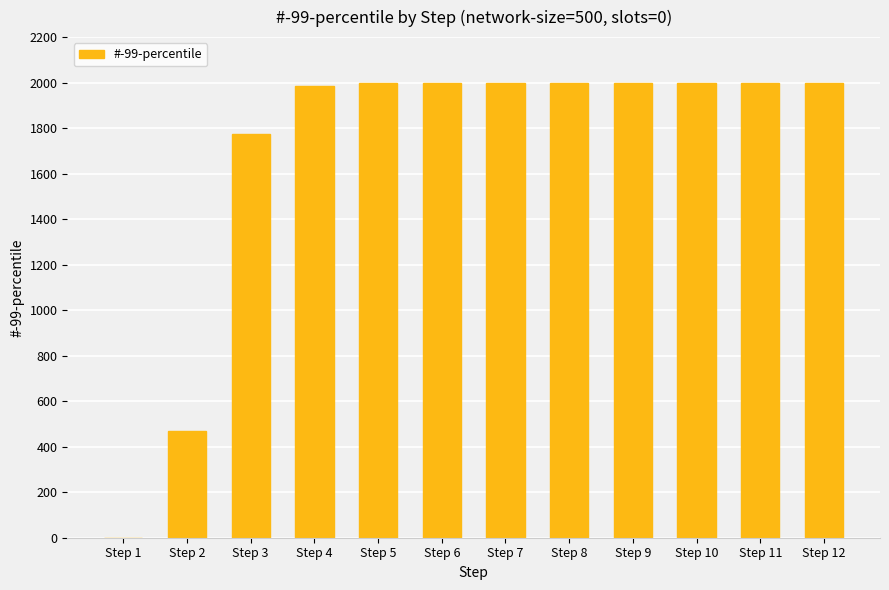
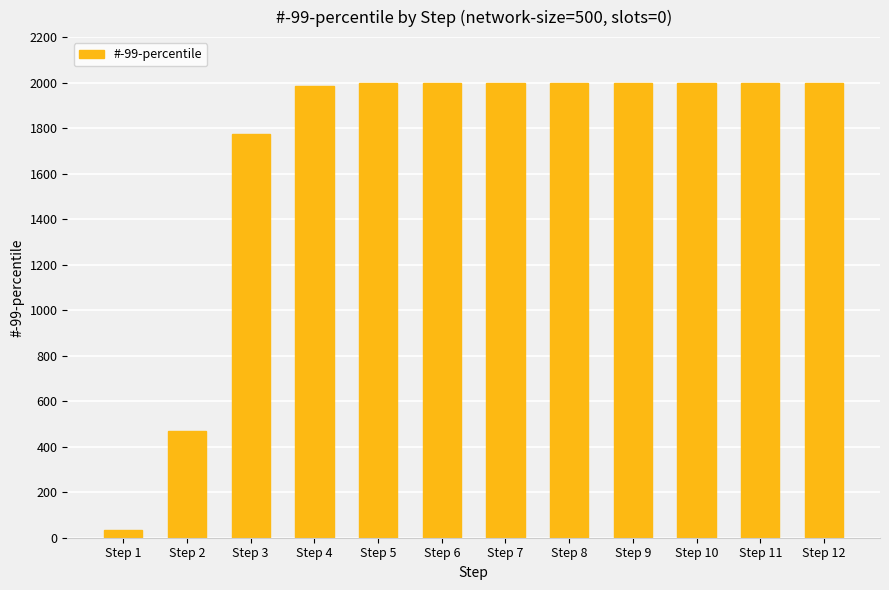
Step 1: 0 -> 40
